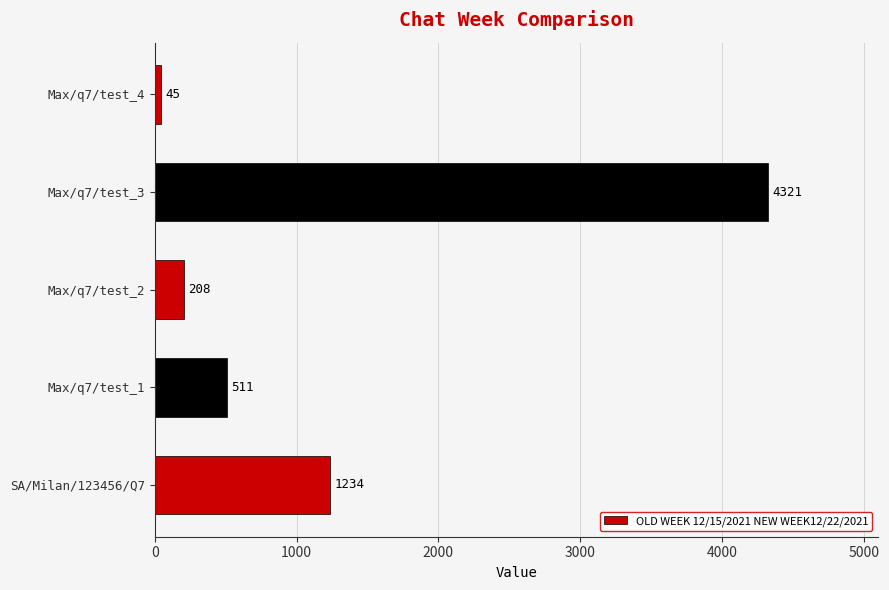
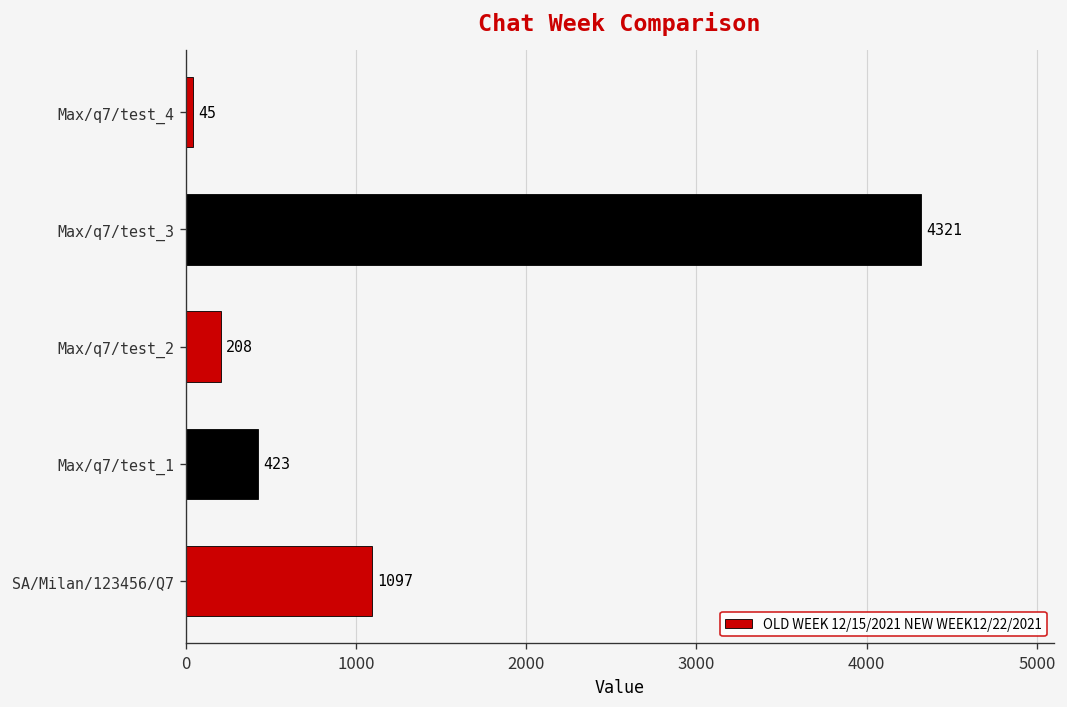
Max/q7/test_1: 511 -> 423
SA/Milan/123456/Q7: 1234 -> 1097
